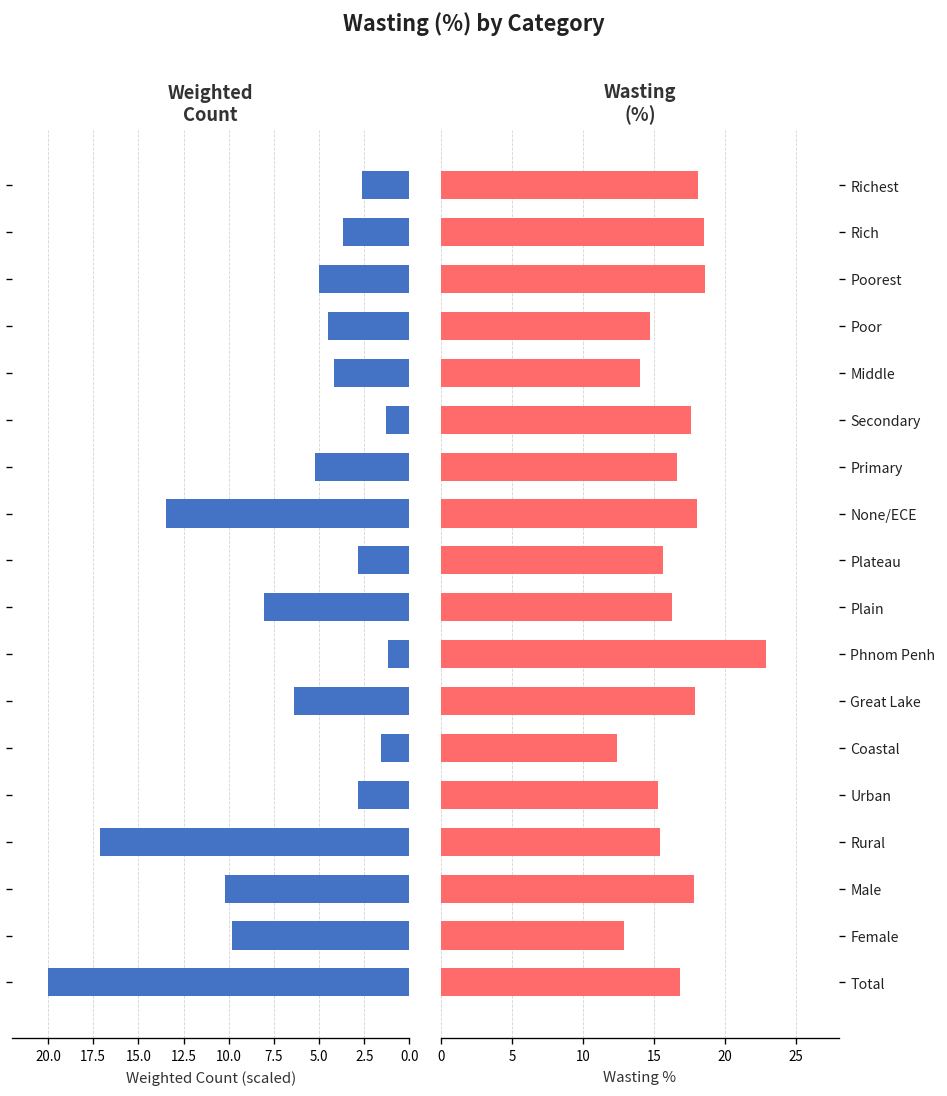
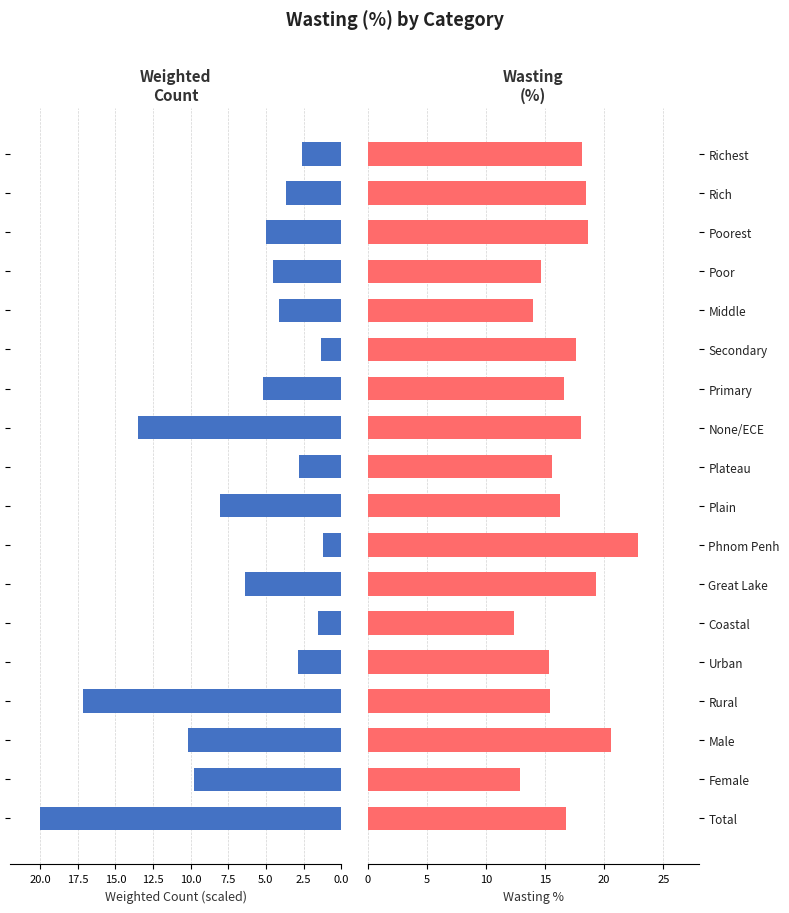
Wasting (%), Great Lake: 17.9 -> 19.3
Wasting (%), Male: 17.8 -> 20.6
